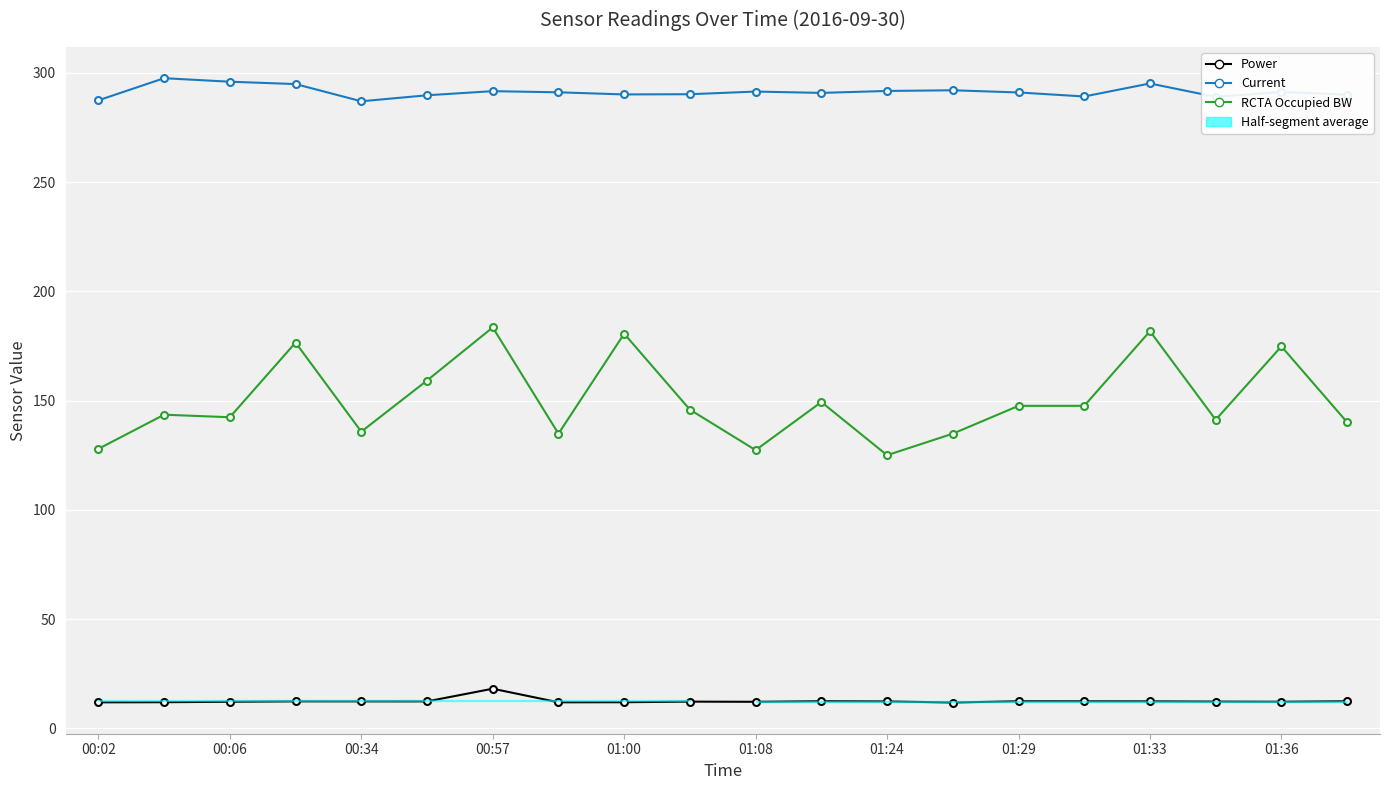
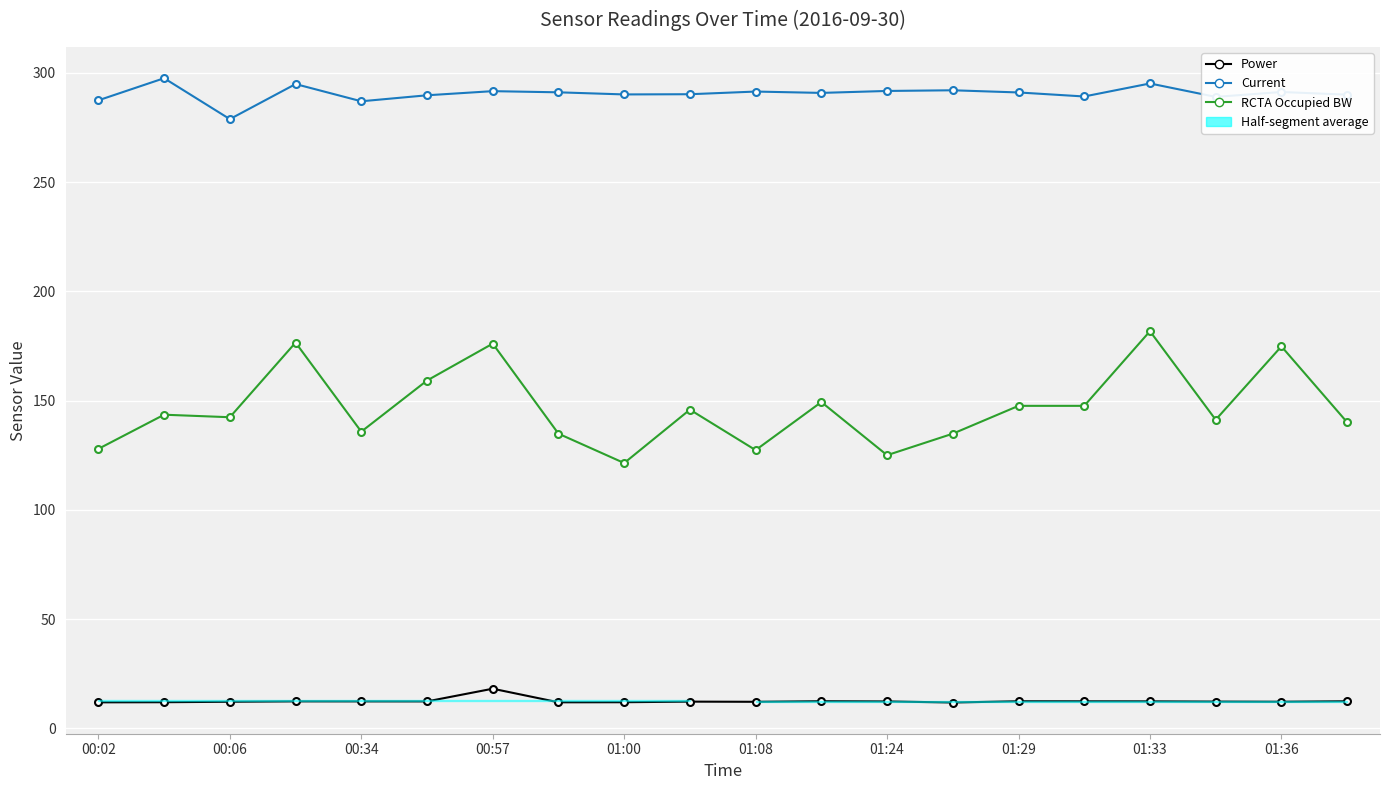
Current, 00:06: 296 -> 279
RCTA Occupied BW, 00:57: 184 -> 176
RCTA Occupied BW, 01:00: 181 -> 121
